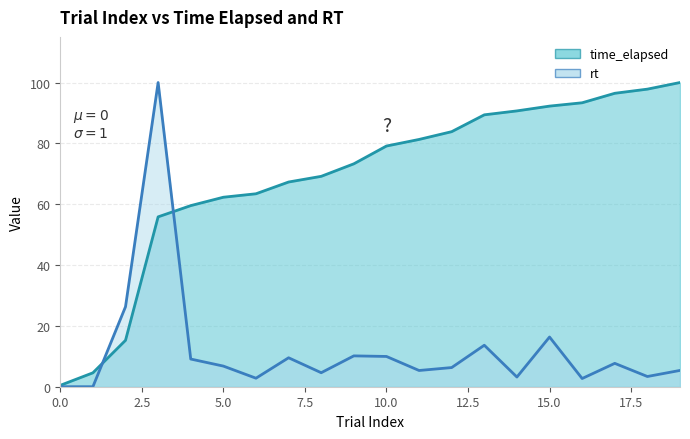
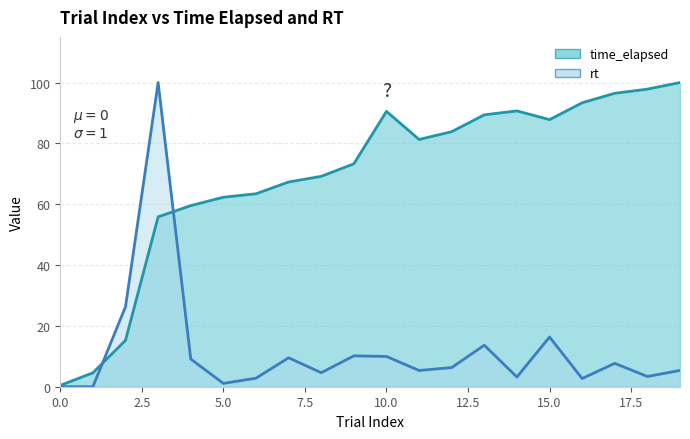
rt, 5.0: 7 -> 1
time_elapsed, 10.0: 79 -> 91
time_elapsed, 15.0: 92 -> 88
